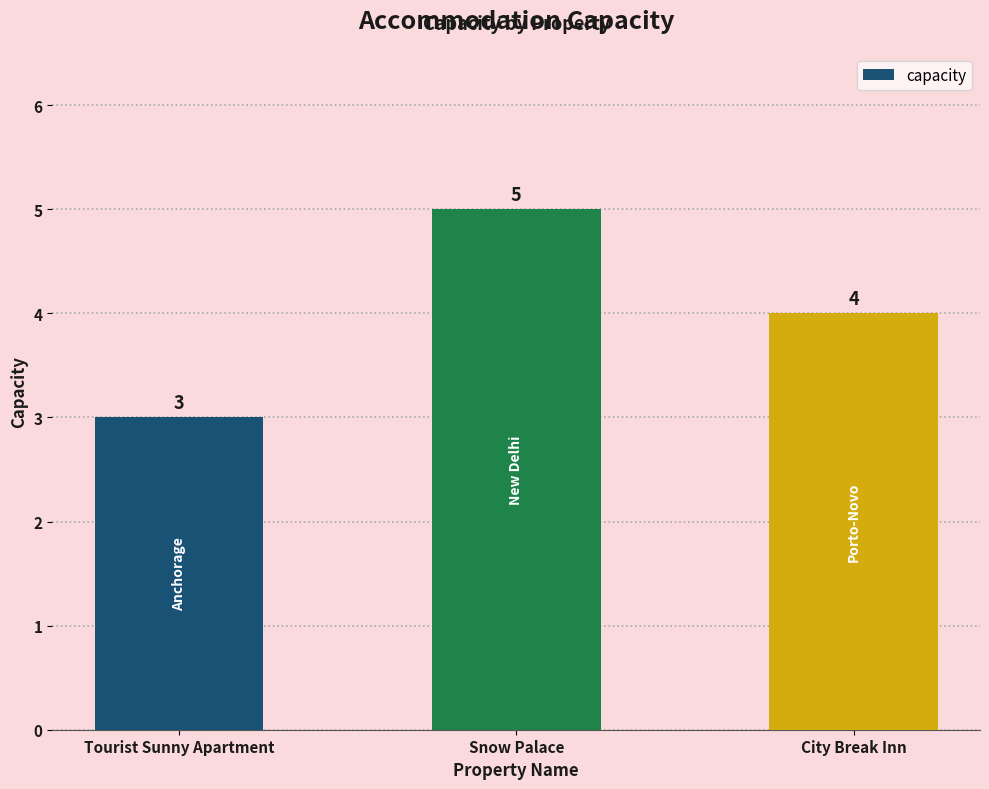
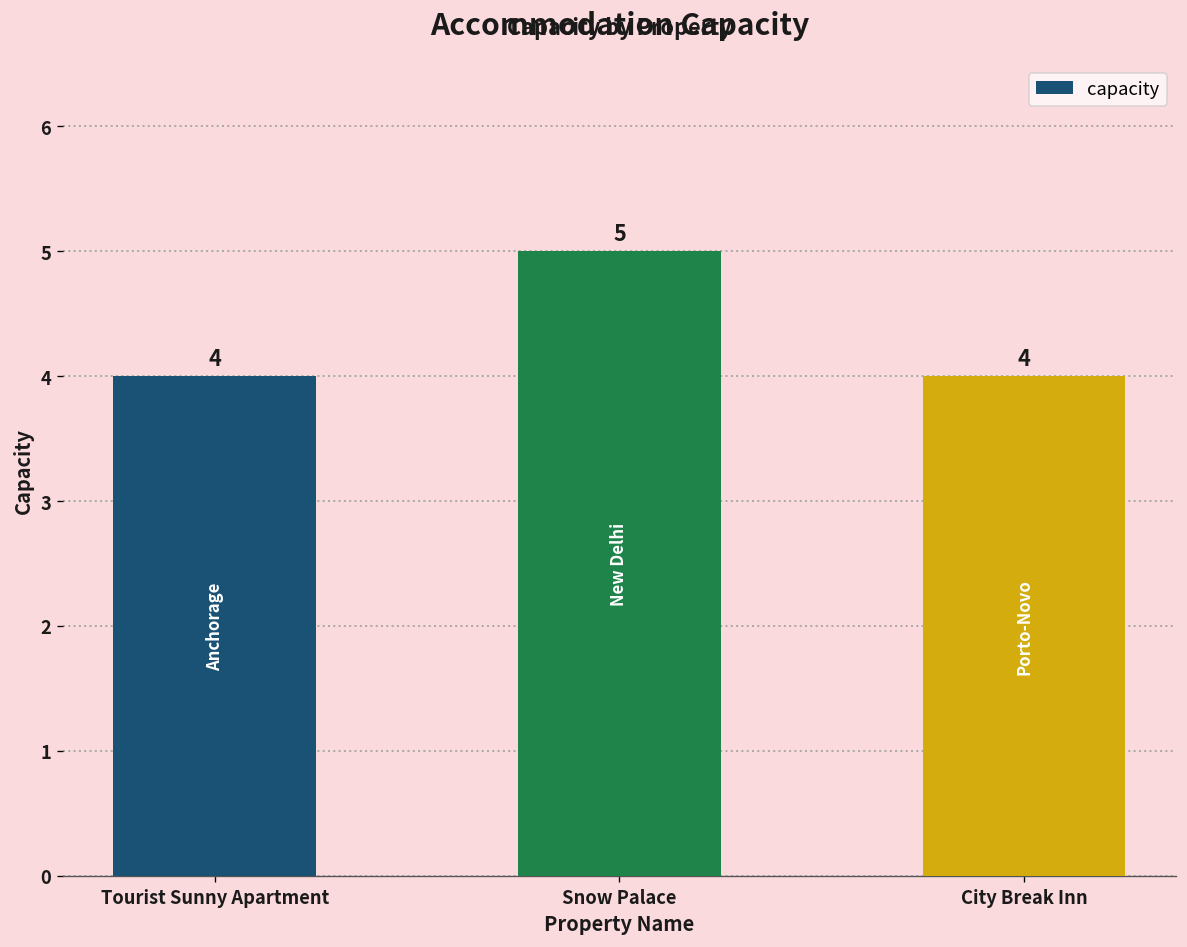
Tourist Sunny Apartment: 3 -> 4
